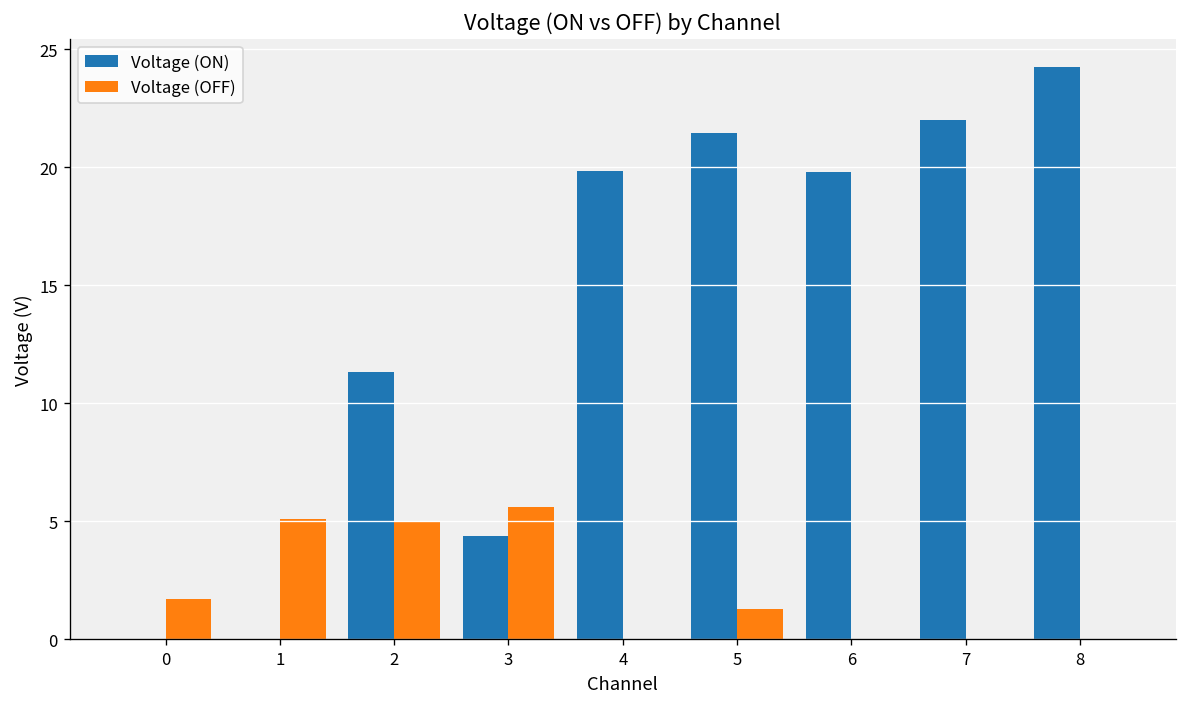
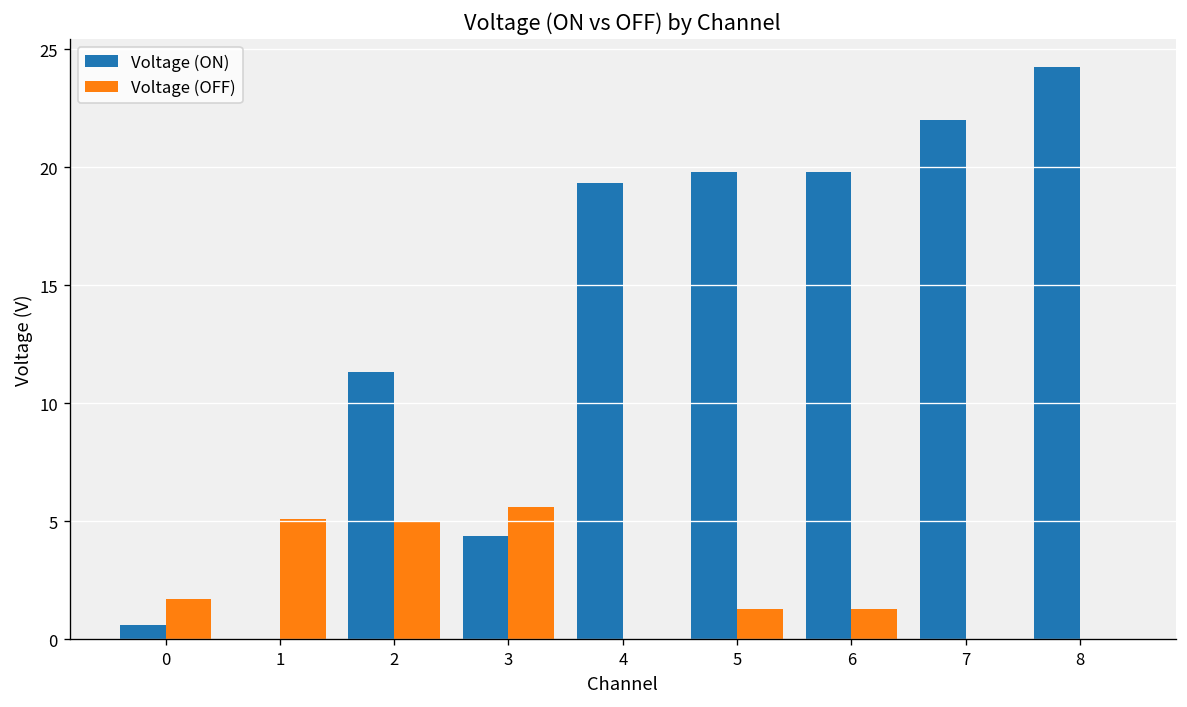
Voltage (ON), 0: 0.0 -> 0.6
Voltage (ON), 4: 19.8 -> 19.3
Voltage (ON), 5: 21.5 -> 19.8
Voltage (OFF), 6: 0.0 -> 1.3
